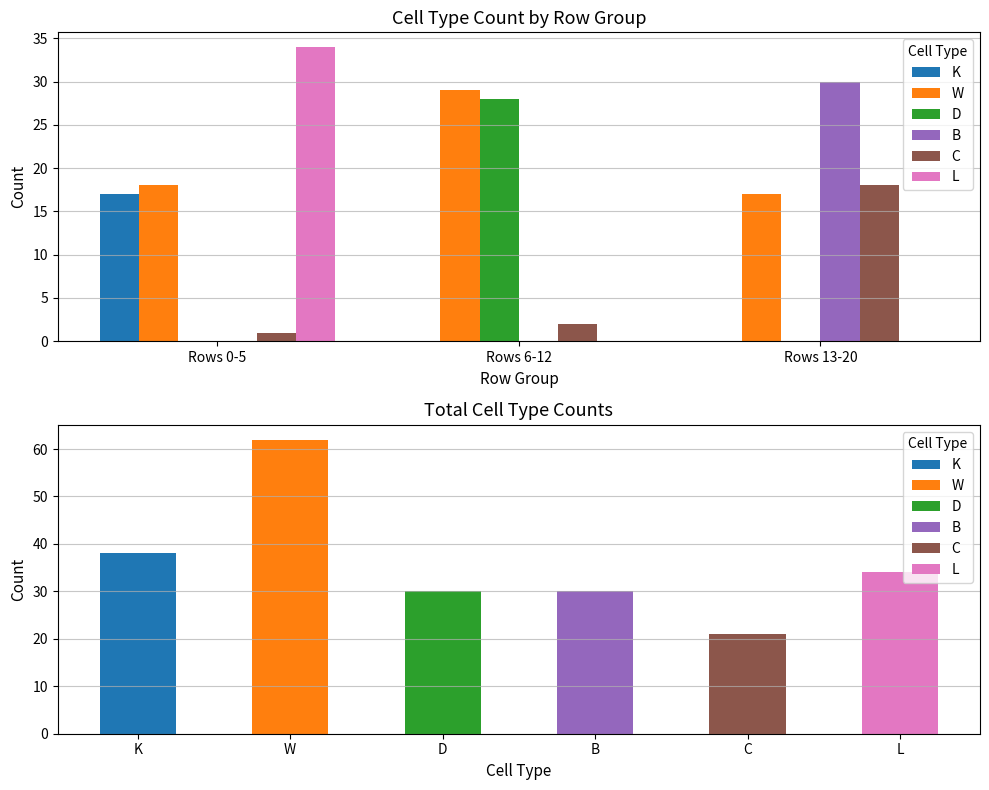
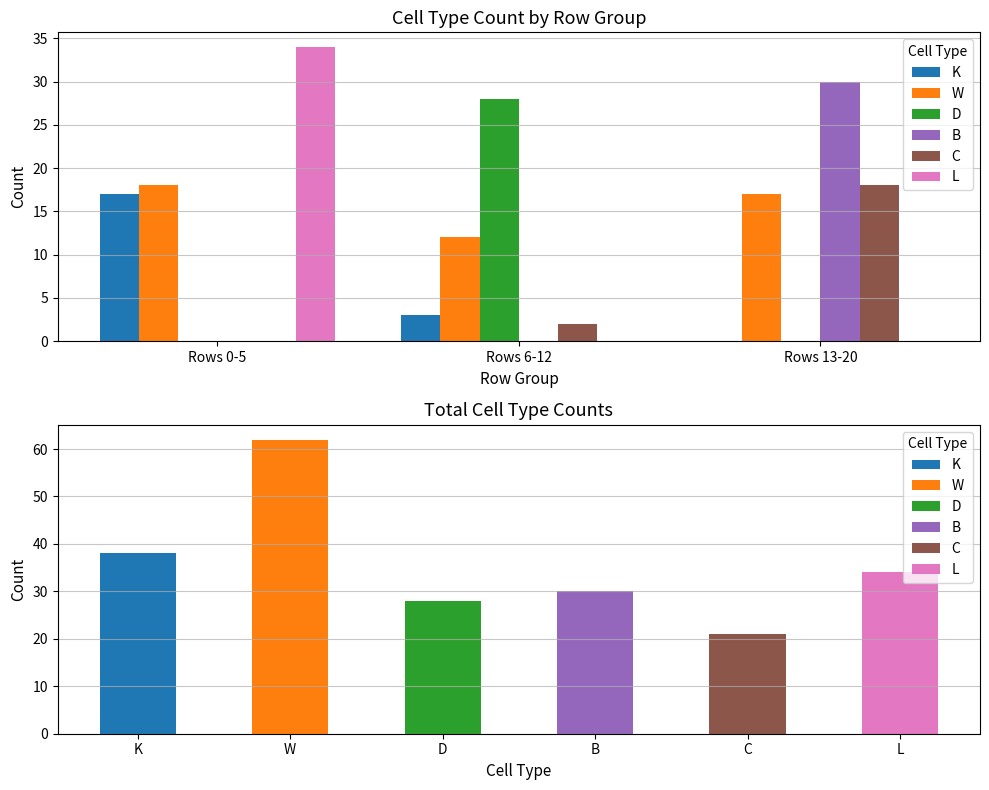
Cell Type Count by Row Group, C, Rows 0-5: 1 -> 0
Cell Type Count by Row Group, K, Rows 6-12: 0 -> 3
Cell Type Count by Row Group, W, Rows 6-12: 29 -> 12
Total Cell Type Counts, D: 30 -> 28
